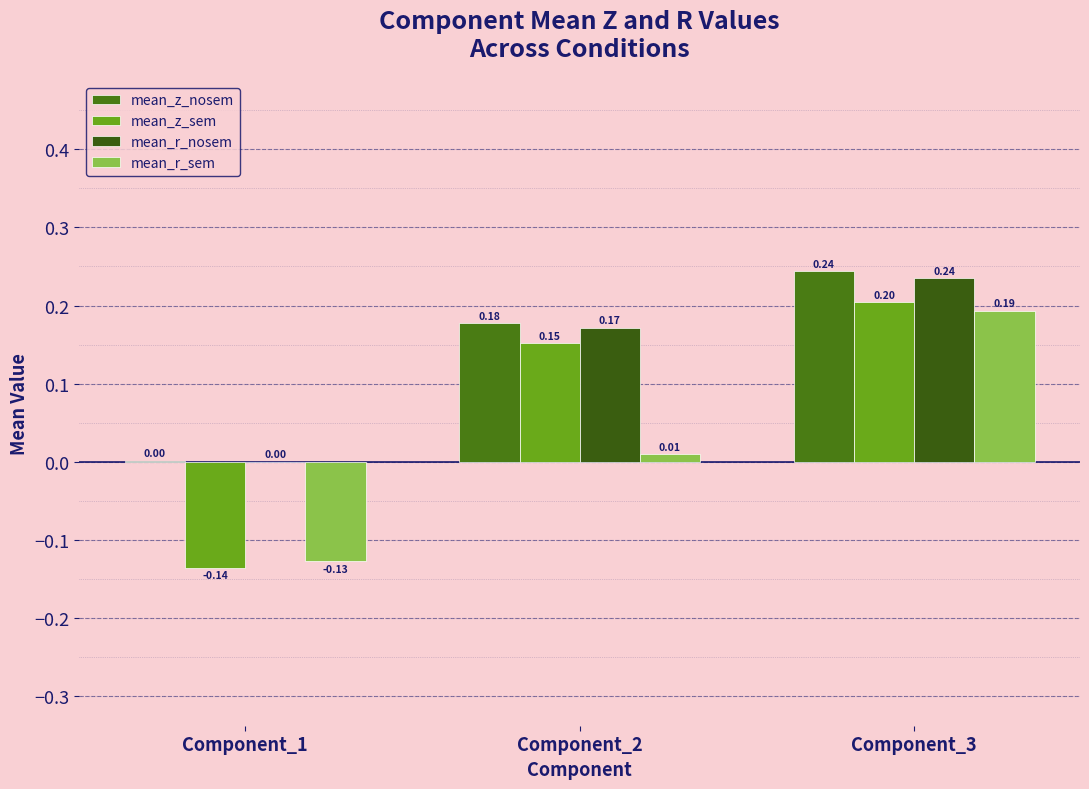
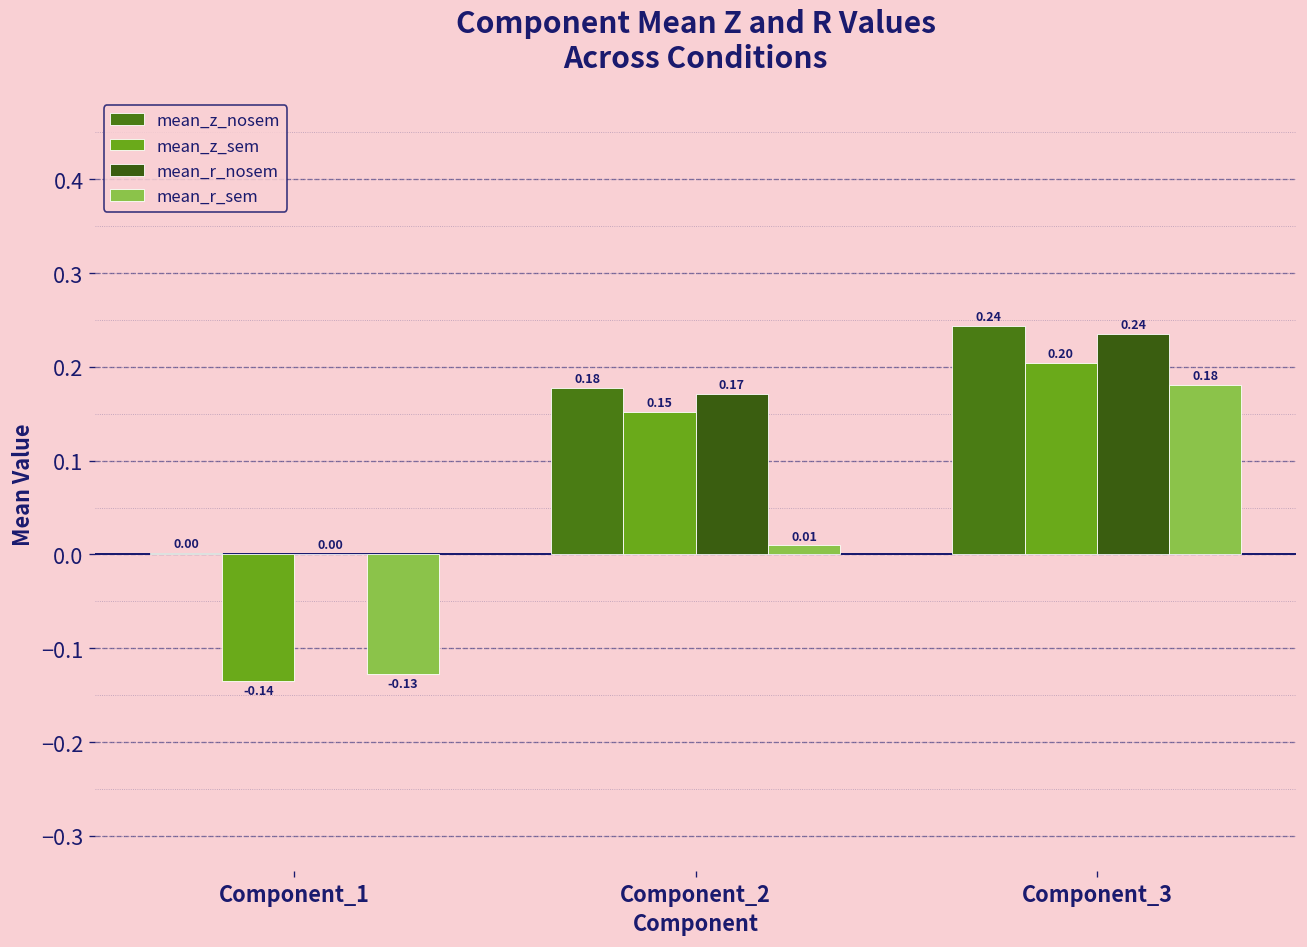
mean_r_sem, Component_3: 0.19 -> 0.18
